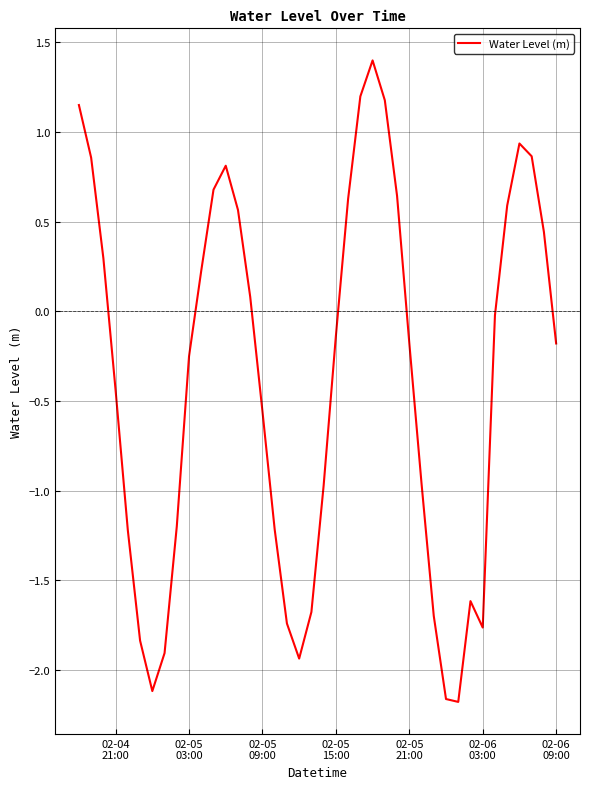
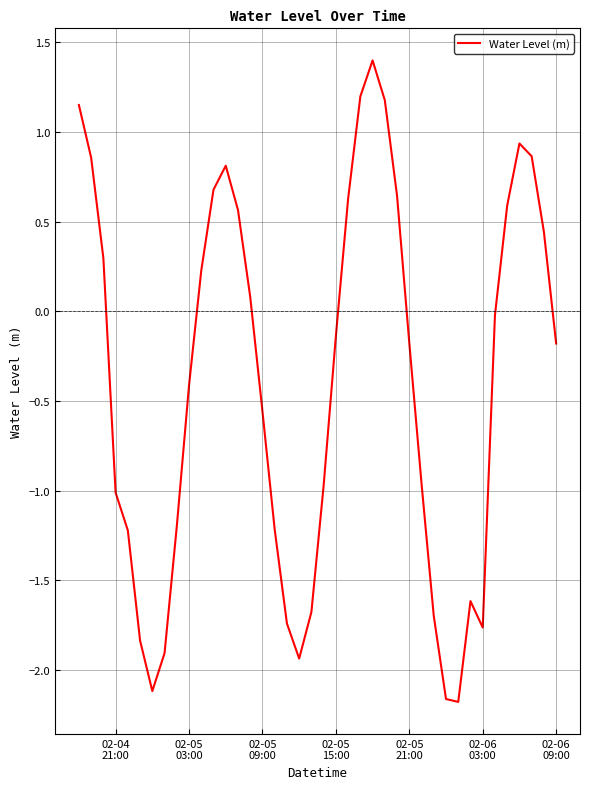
02-04 21:00: -0.44 -> -1.01
02-05 03:00: -0.25 -> -0.41
